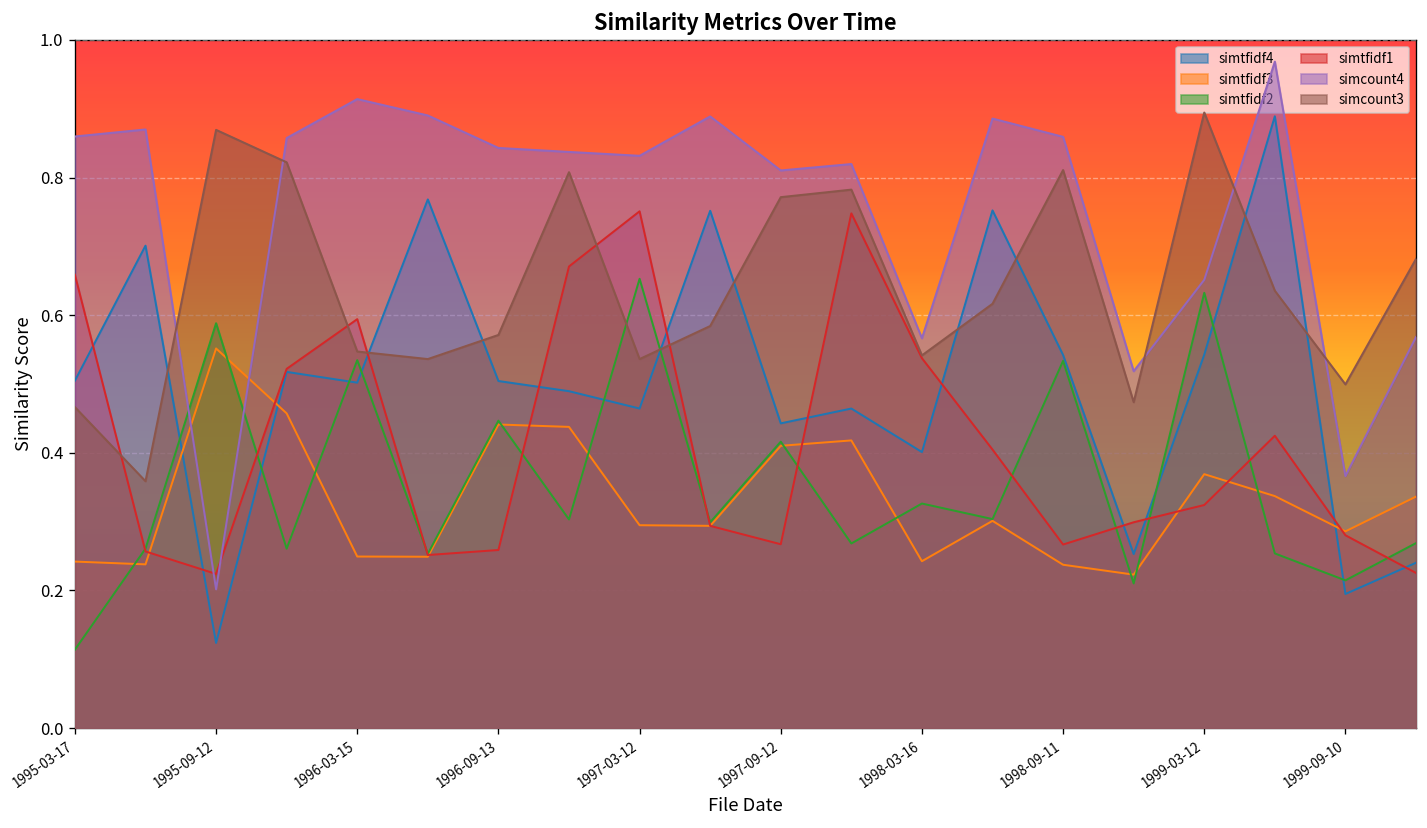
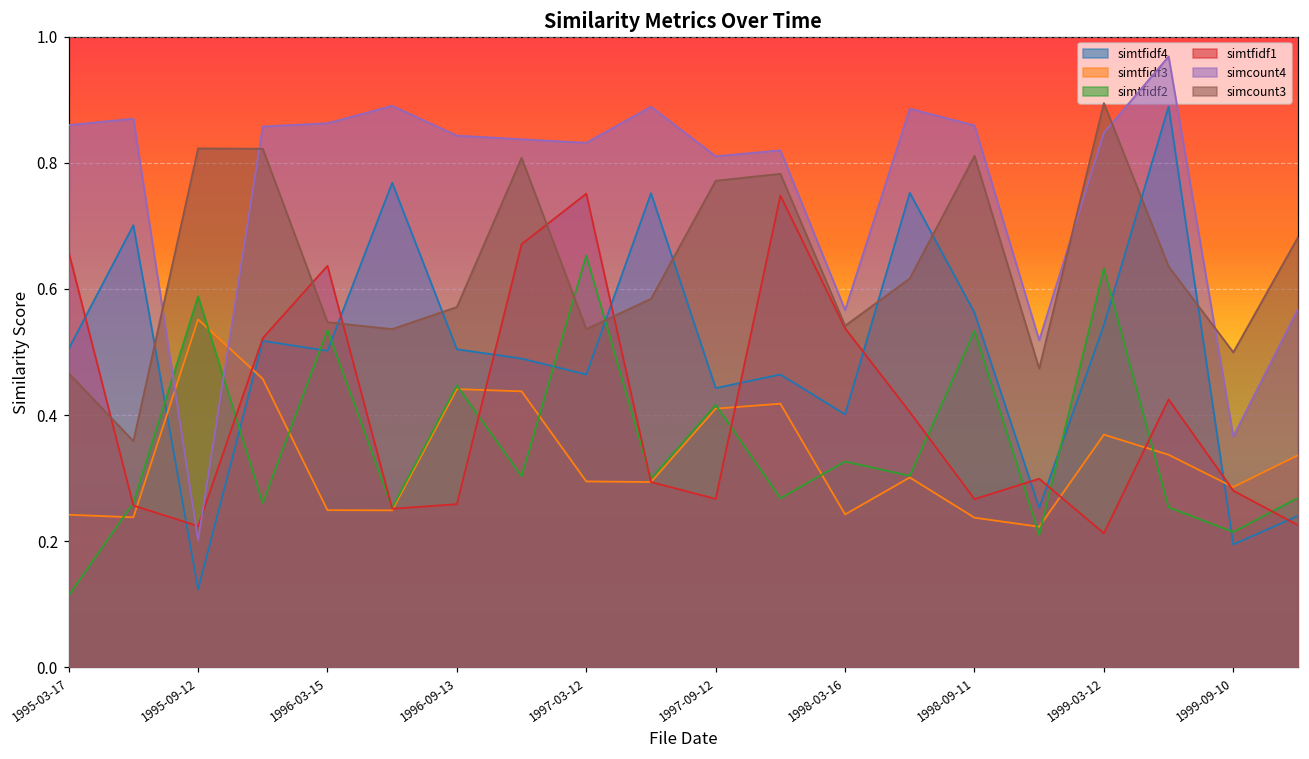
simcount3, 1995-09-12: 0.87 -> 0.82
simtfidf1, 1996-03-15: 0.59 -> 0.64
simcount4, 1996-03-15: 0.91 -> 0.86
simtfidf4, 1998-09-11: 0.54 -> 0.56
simtfidf1, 1999-03-12: 0.32 -> 0.21
simcount4, 1999-03-12: 0.65 -> 0.85
